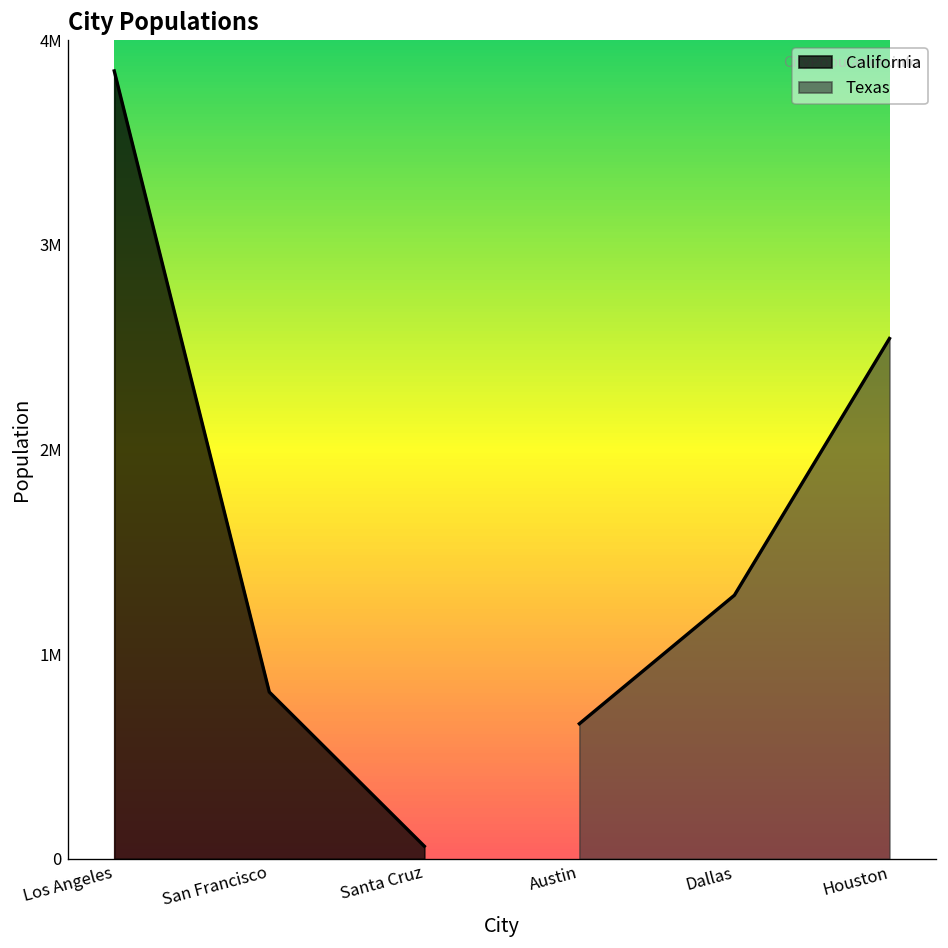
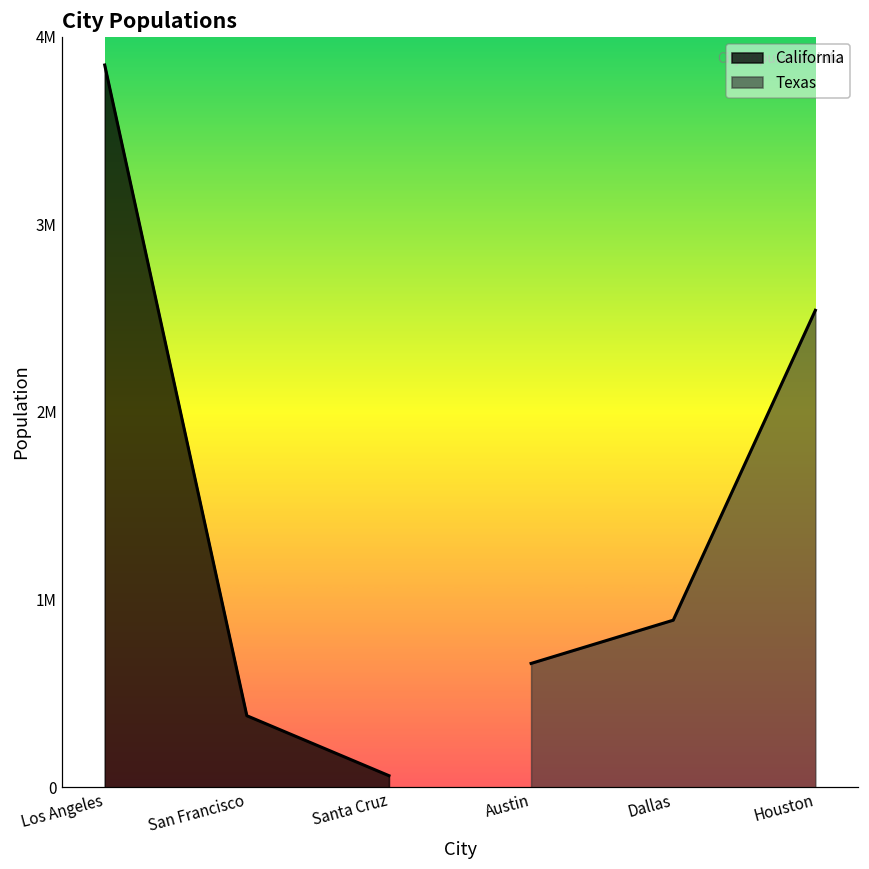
California, San Francisco: 820000 -> 380000
Texas, Dallas: 1290000 -> 890000
